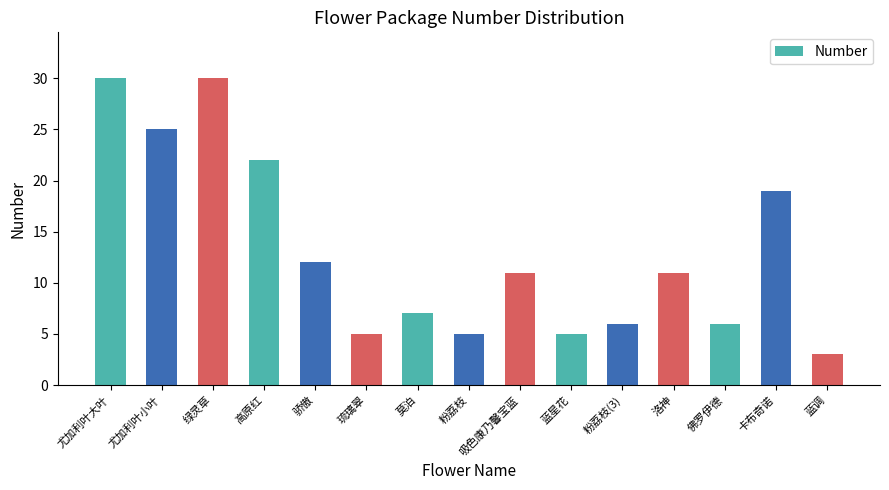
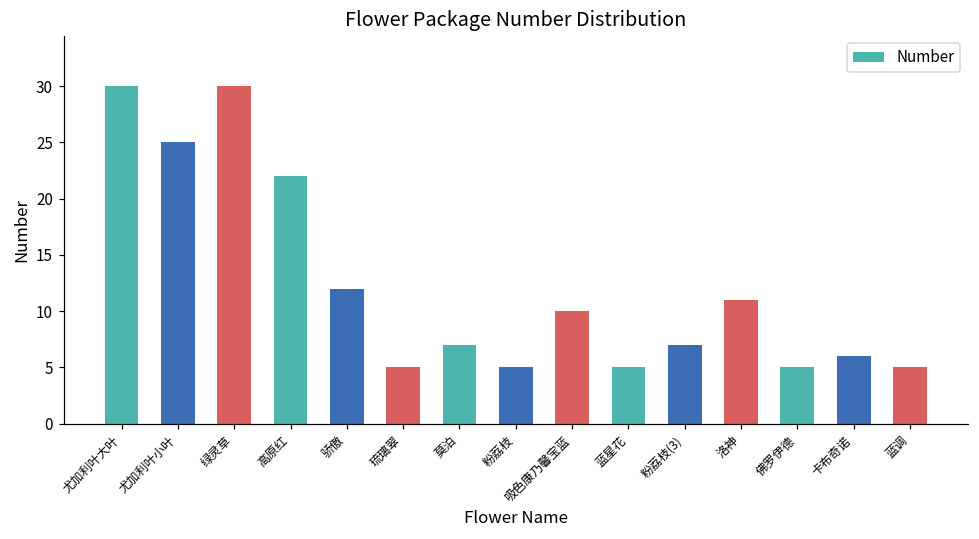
吸色康乃馨宝蓝: 11 -> 10
粉荔枝(3): 6 -> 7
佛罗伊德: 6 -> 5
卡布奇诺: 19 -> 6
蓝调: 3 -> 5
